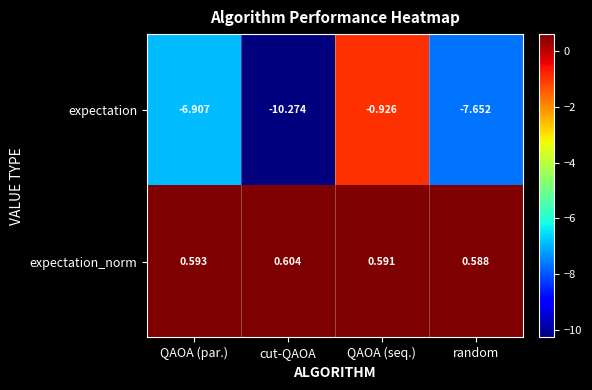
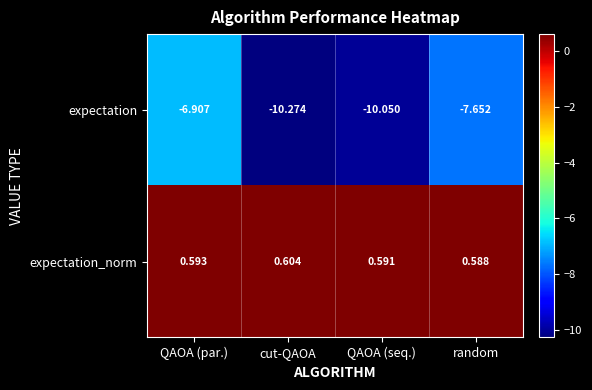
expectation, QAOA (seq.): -0.926 -> -10.050
